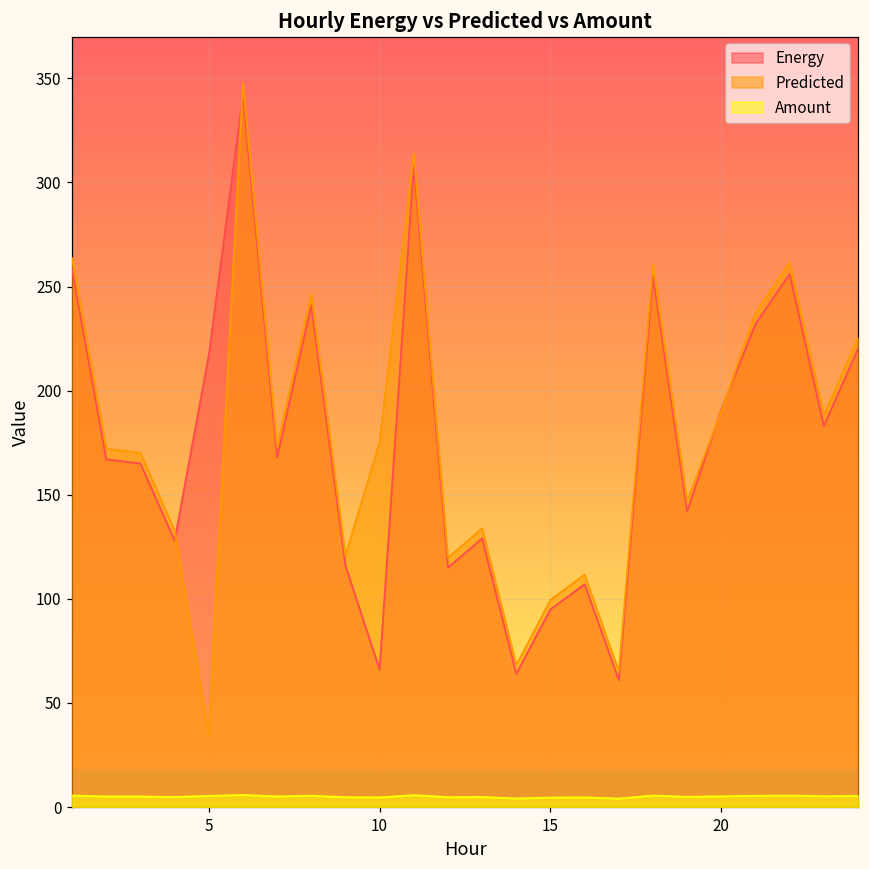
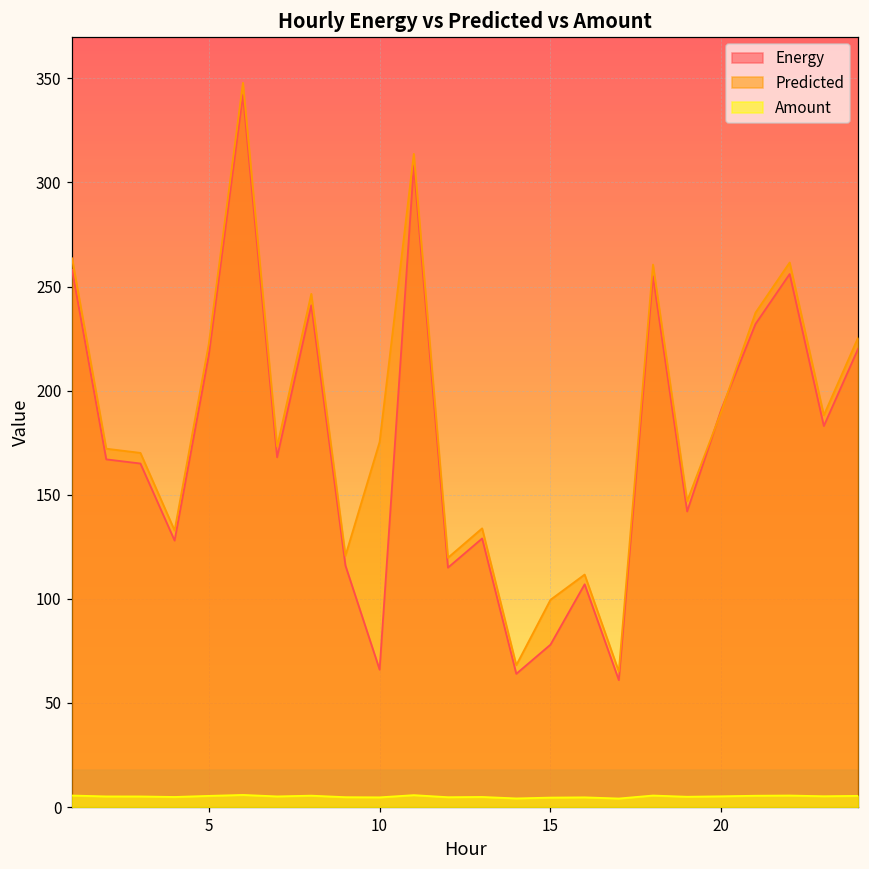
Predicted, 5: 35 -> 222
Energy, 15: 95 -> 78
